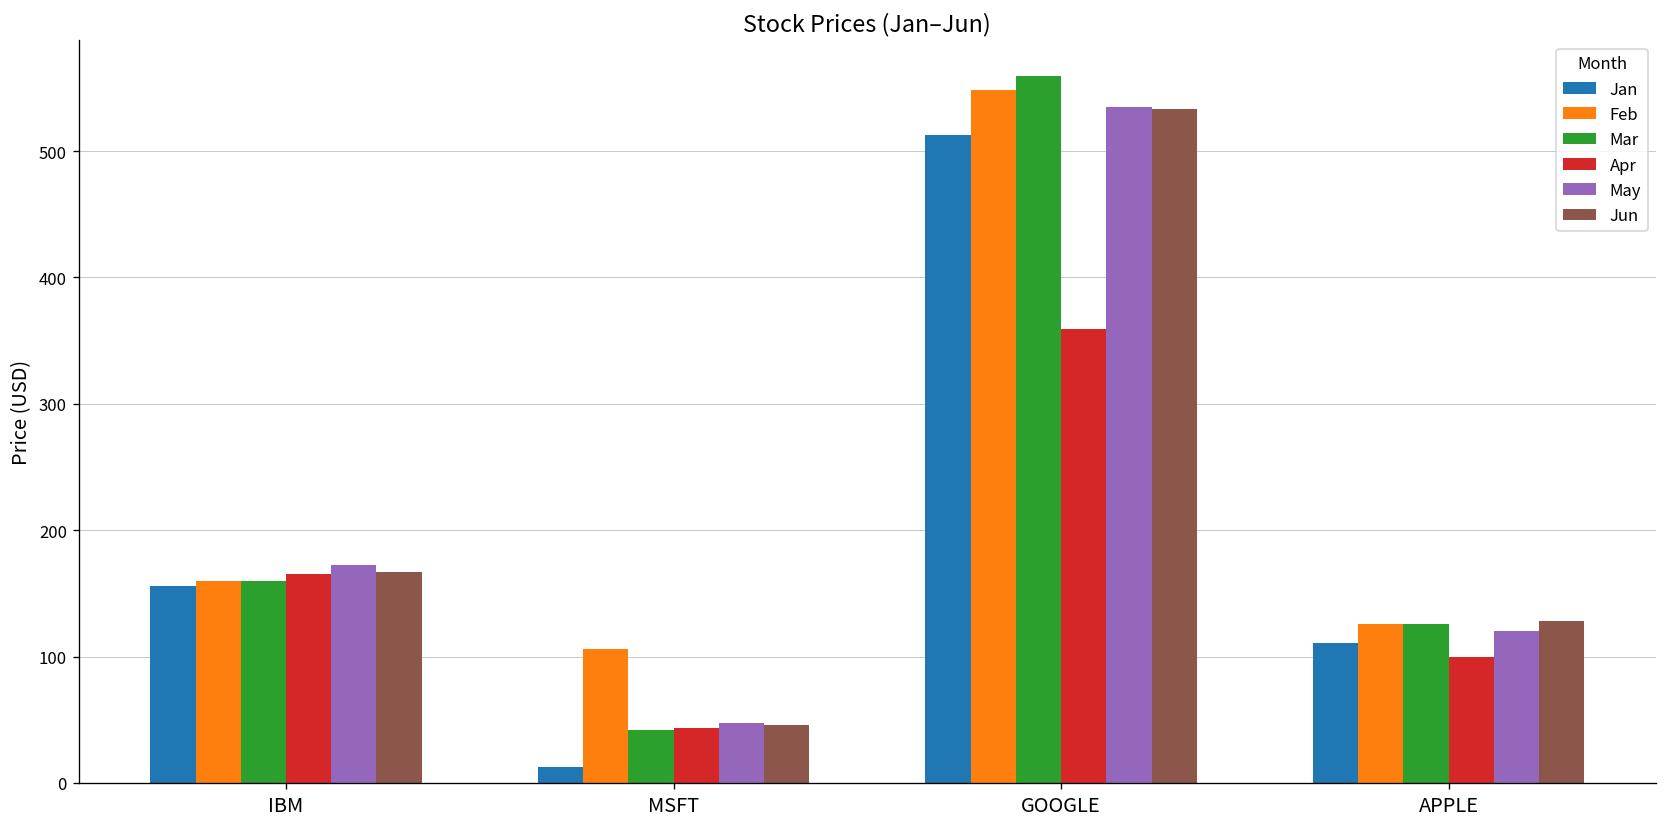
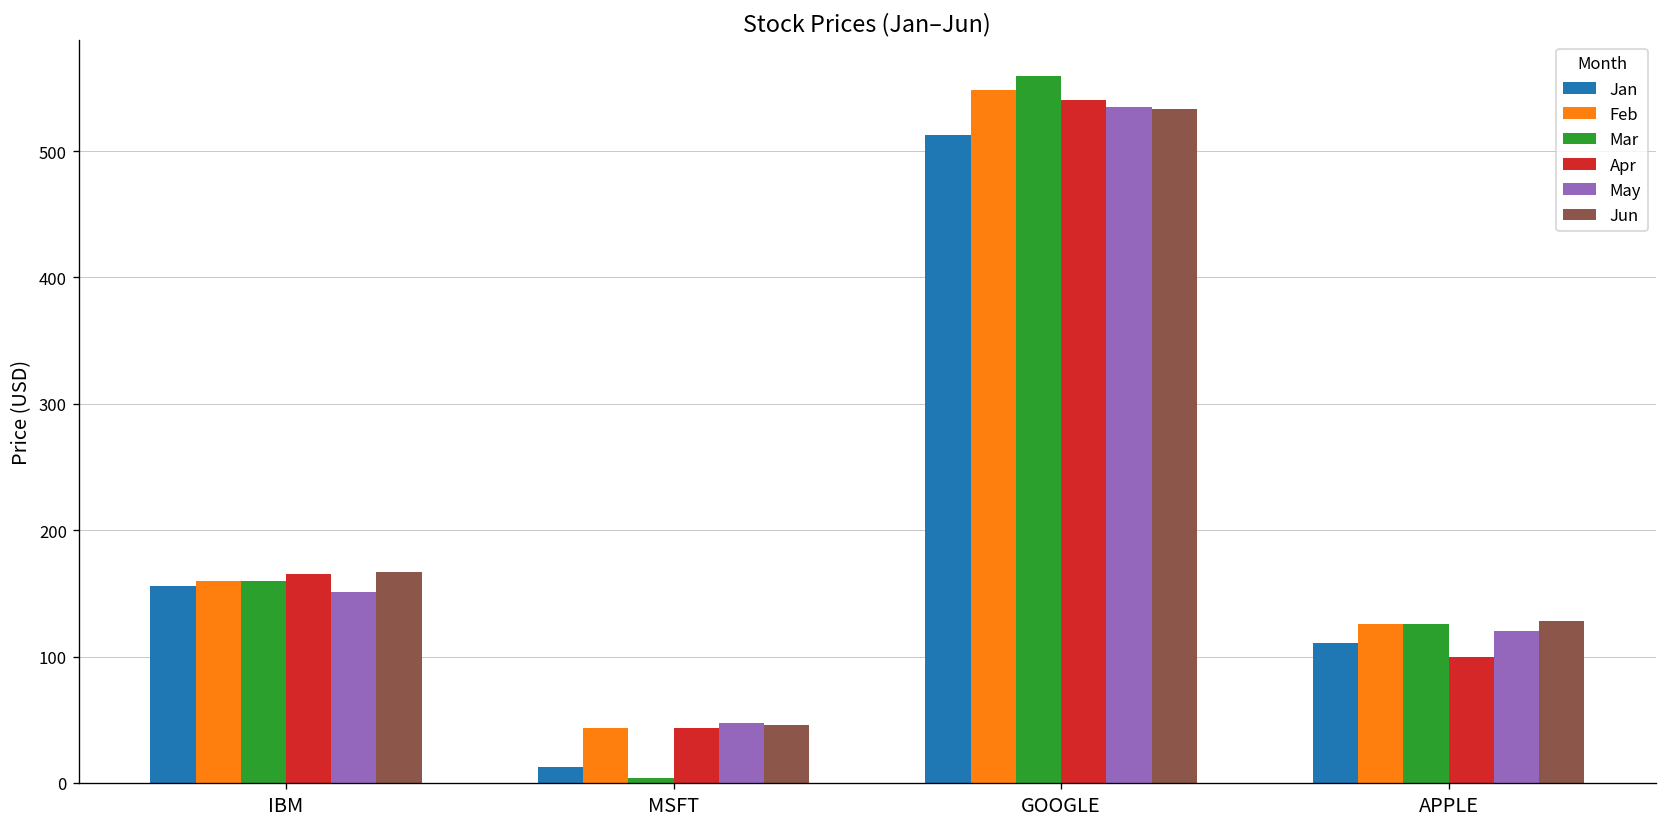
May, IBM: 172 -> 151
Feb, MSFT: 106 -> 43
Mar, MSFT: 42 -> 4
Apr, GOOGLE: 359 -> 541
